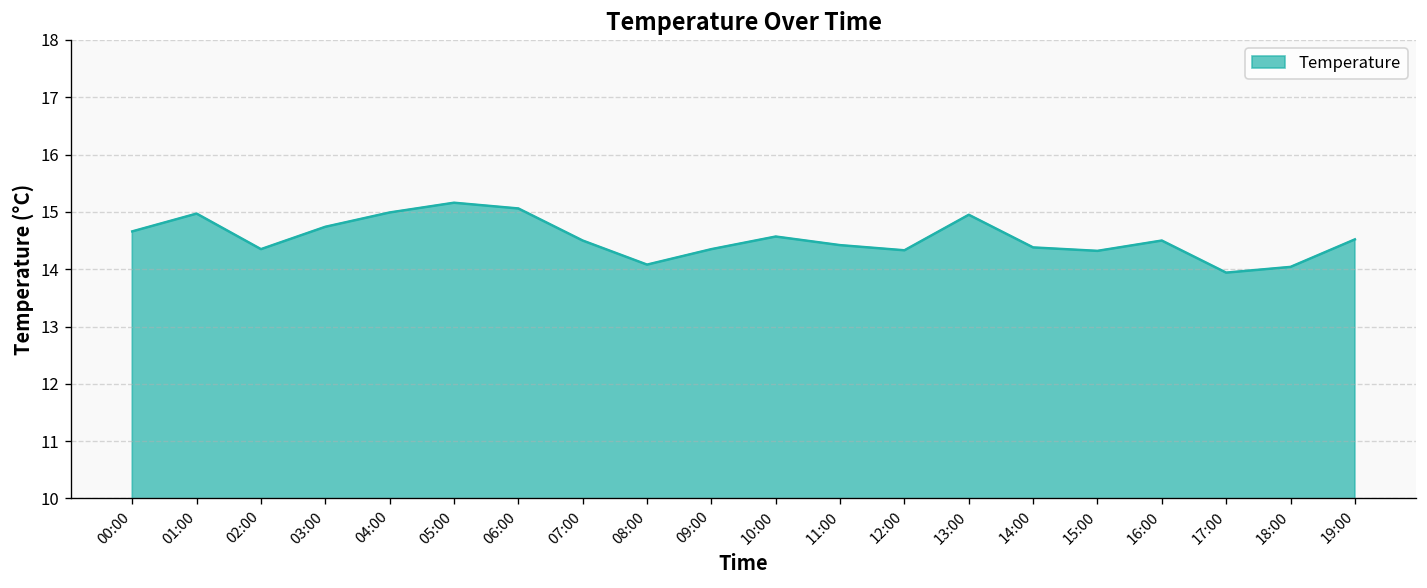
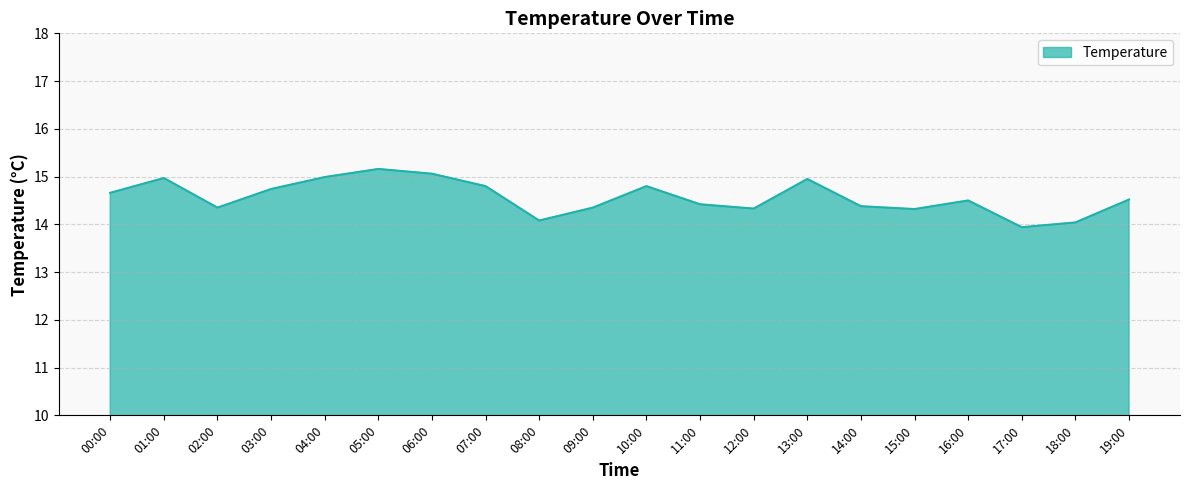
07:00: 14.5 -> 14.8
10:00: 14.6 -> 14.8
